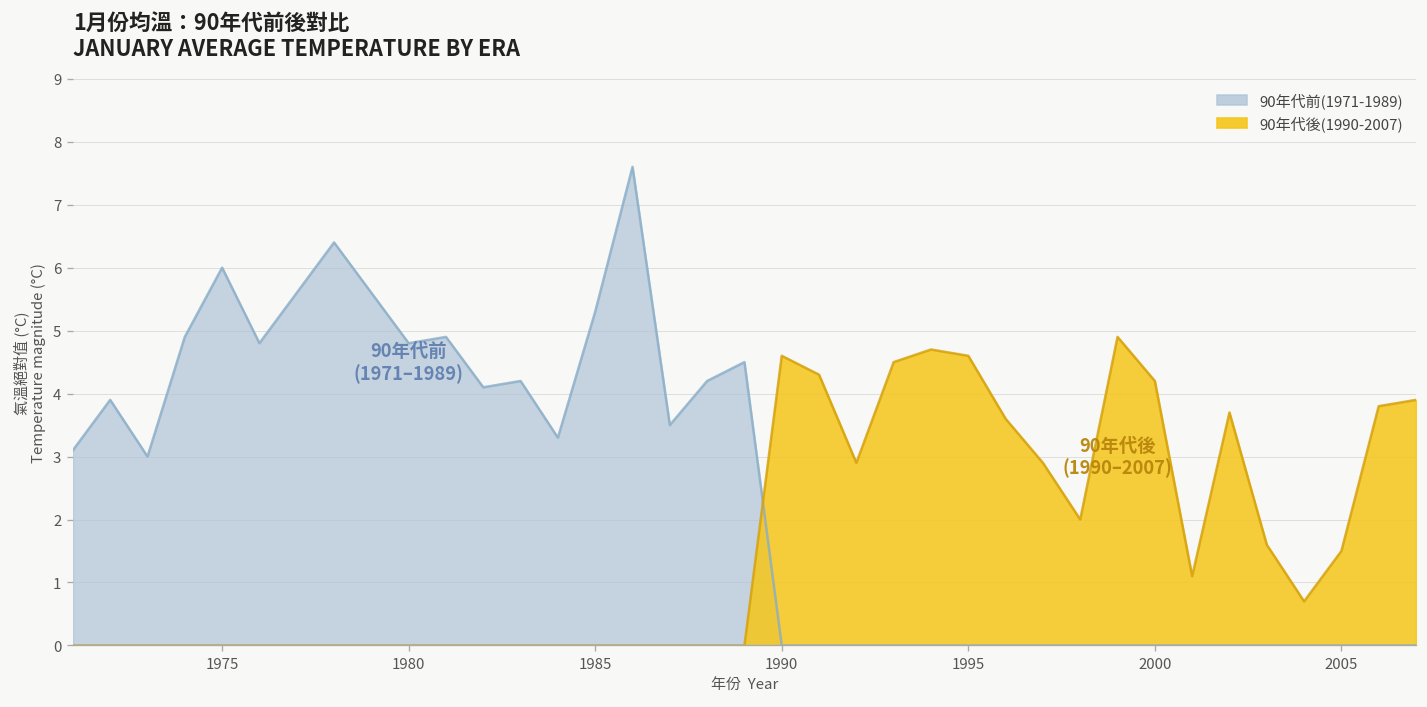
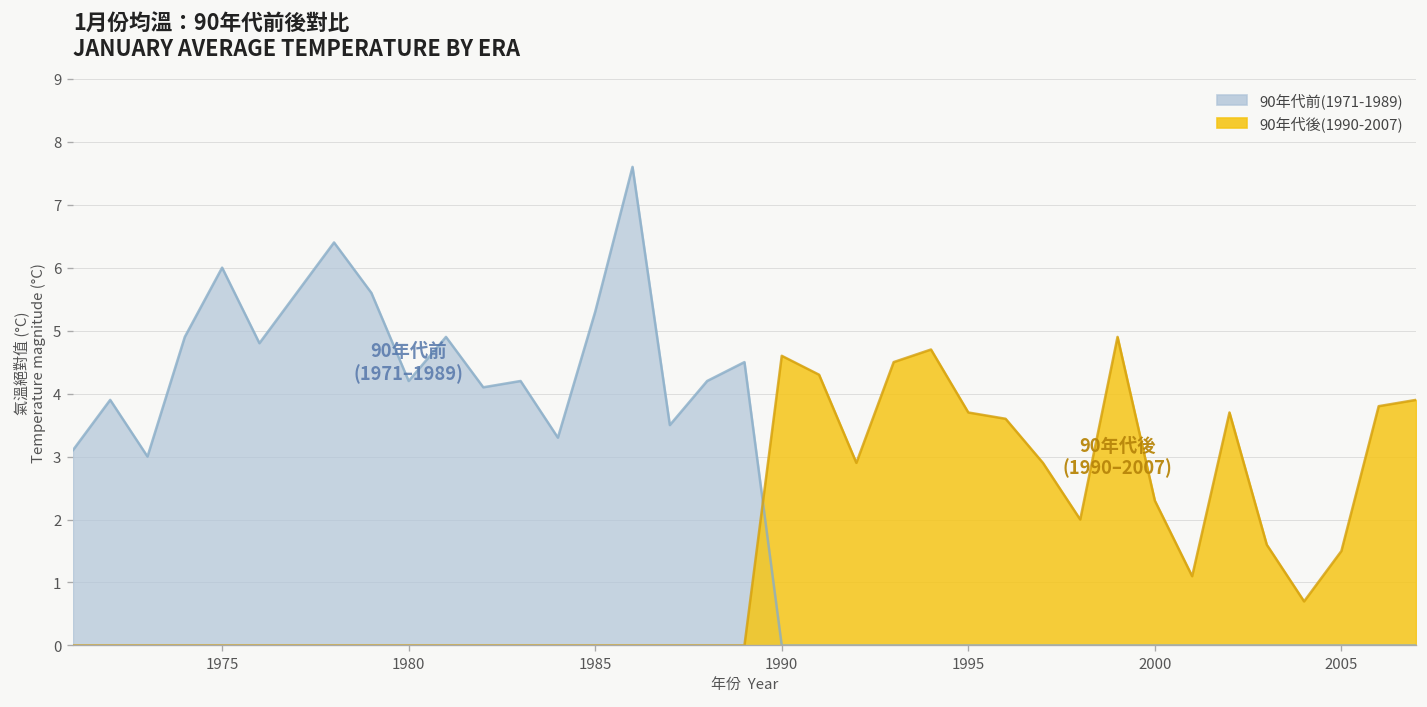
90年代前(1971-1989), 1980: 4.8 -> 4.2
90年代後(1990-2007), 1995: 4.6 -> 3.7
90年代後(1990-2007), 2000: 4.2 -> 2.3
